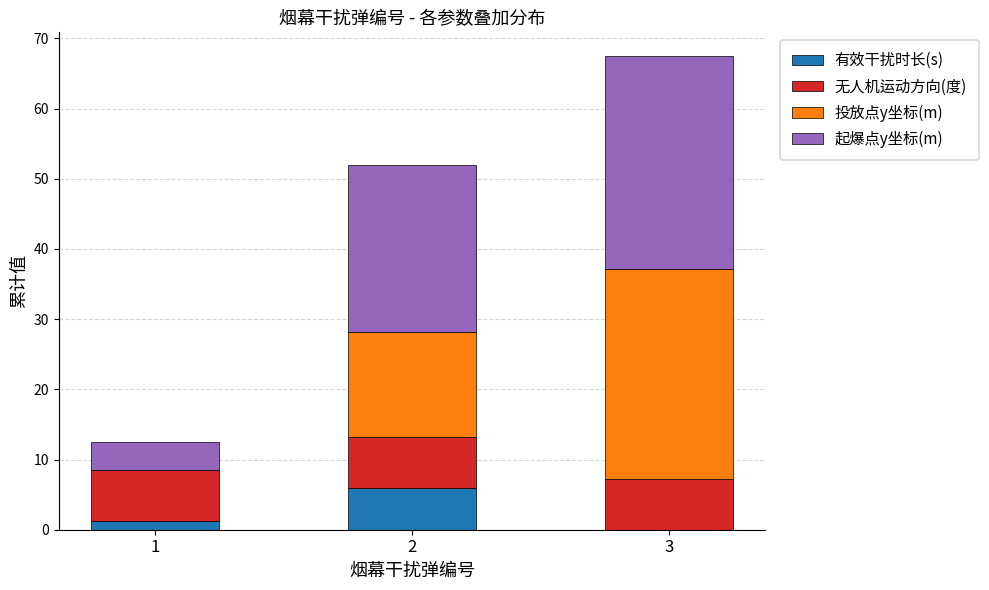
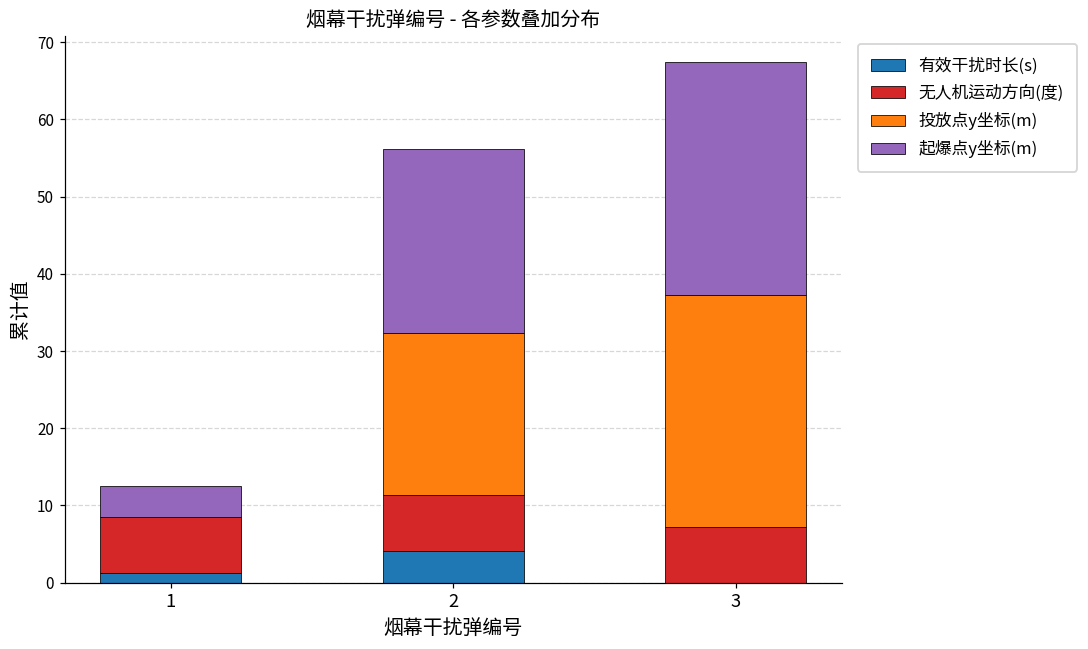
有效干扰时长(s), 2: 6 -> 4
投放点y坐标(m), 2: 15 -> 21
